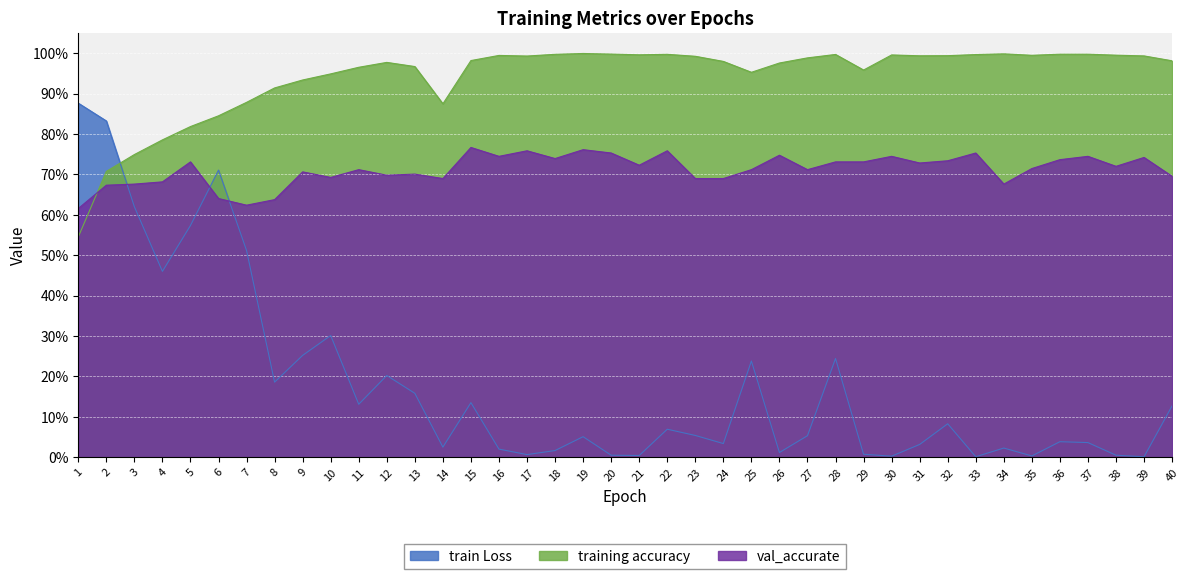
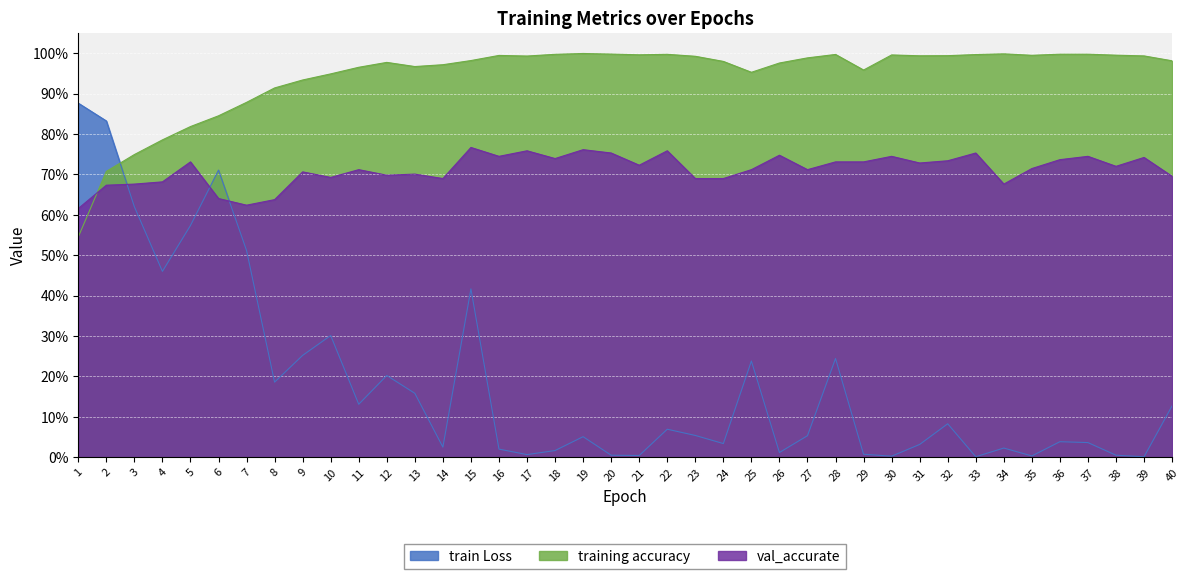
training accuracy, 14: 87% -> 97%
train Loss, 15: 13% -> 42%
